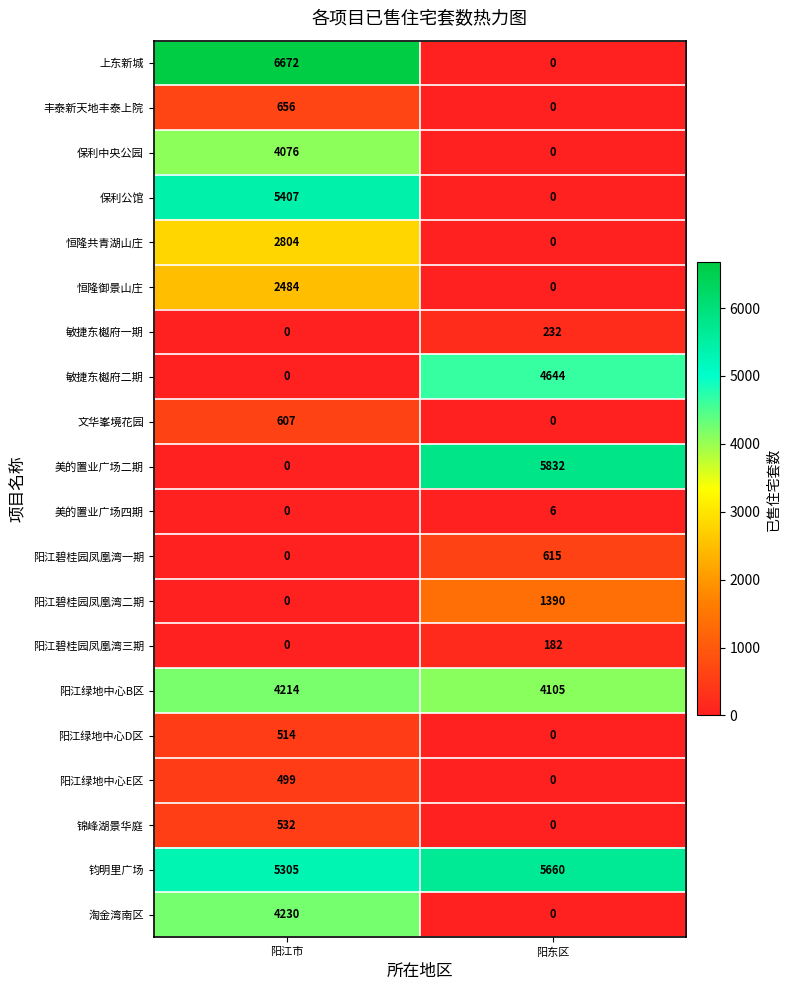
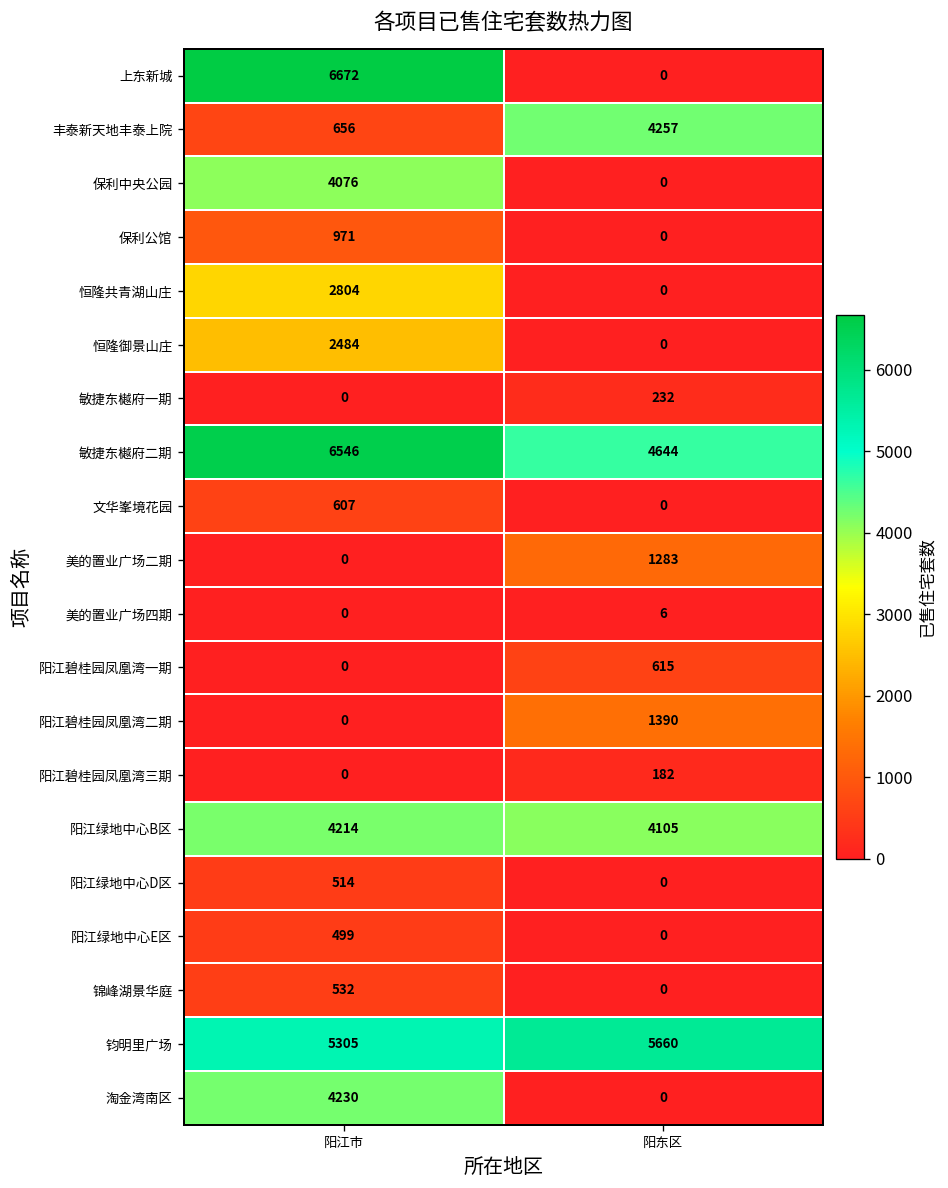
丰泰新天地丰泰上院, 阳东区: 0 -> 4257
保利公馆, 阳江市: 5407 -> 971
敏捷东樾府二期, 阳江市: 0 -> 6546
美的置业广场二期, 阳东区: 5832 -> 1283
